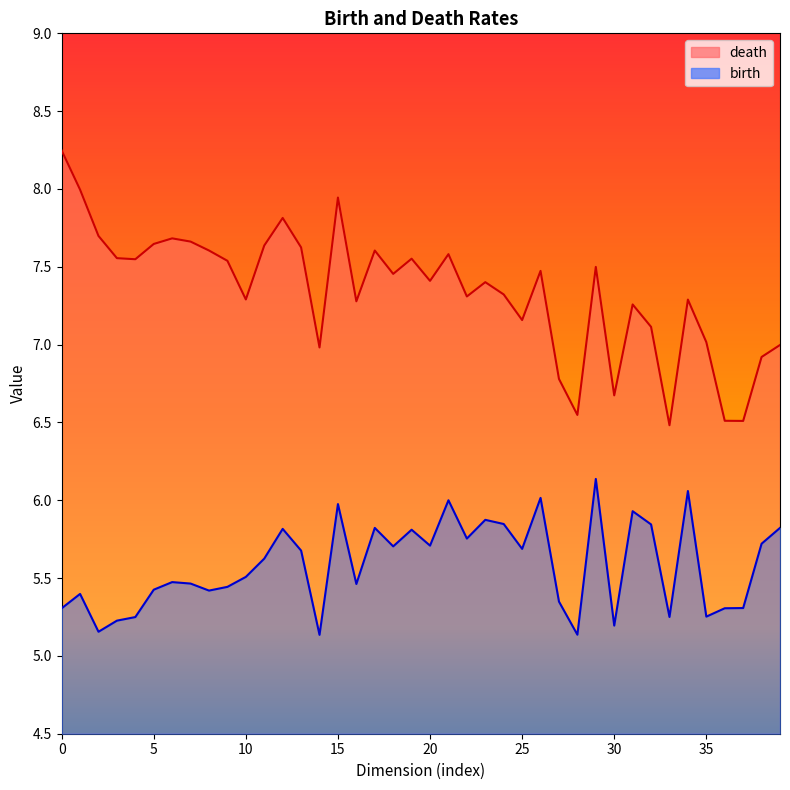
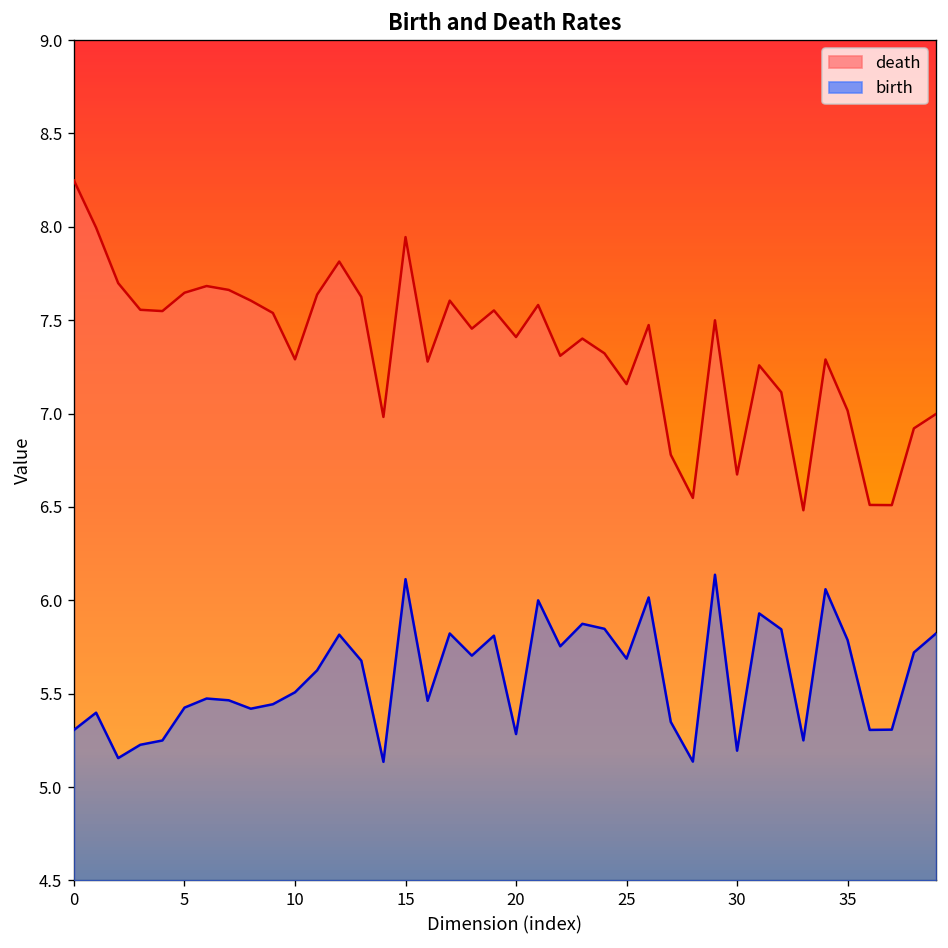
birth, 15: 5.98 -> 6.11
birth, 20: 5.71 -> 5.28
birth, 35: 5.25 -> 5.79
